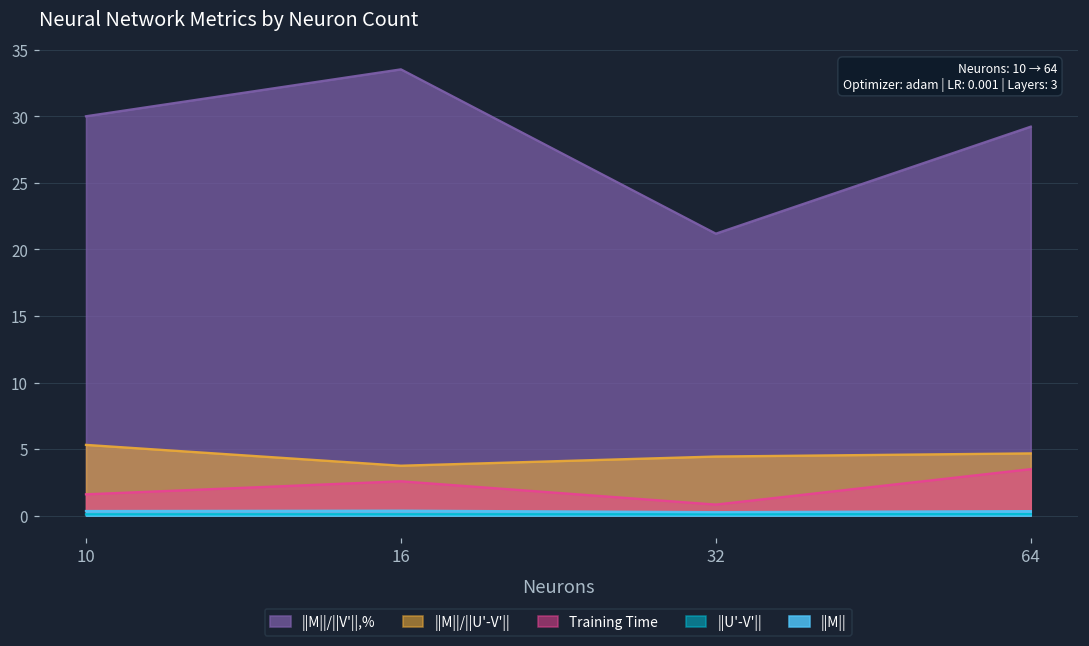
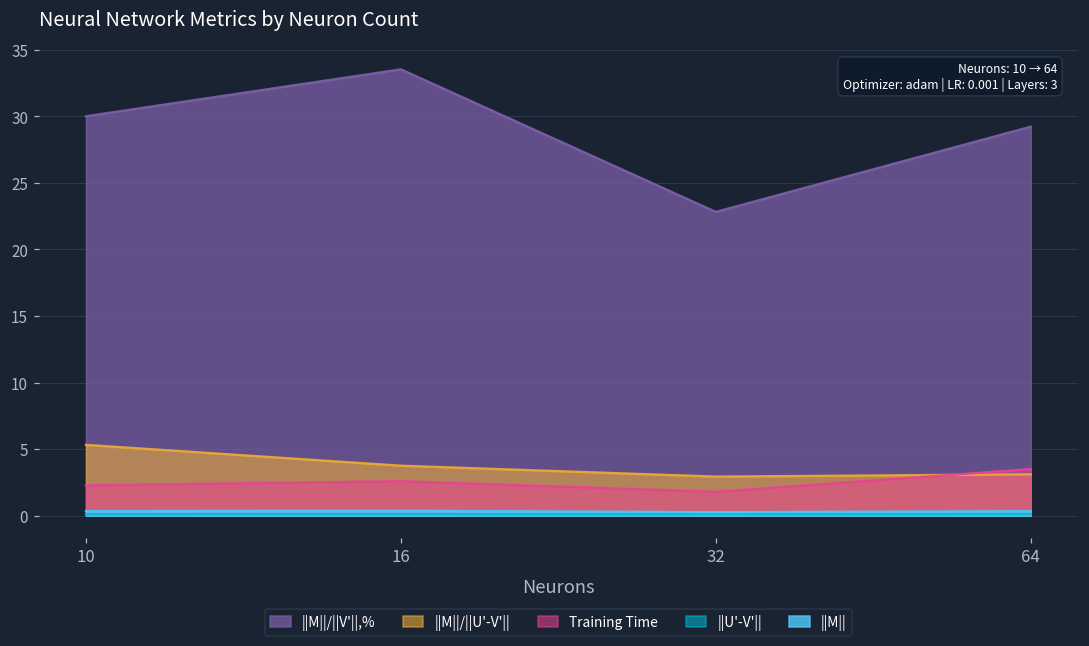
Training Time, 10: 1.6 -> 2.3
||M||/||V'||,%, 32: 21.2 -> 22.8
||M||/||U'-V'||, 32: 4.4 -> 2.9
Training Time, 32: 0.8 -> 1.8
||M||/||U'-V'||, 64: 4.7 -> 3.1
